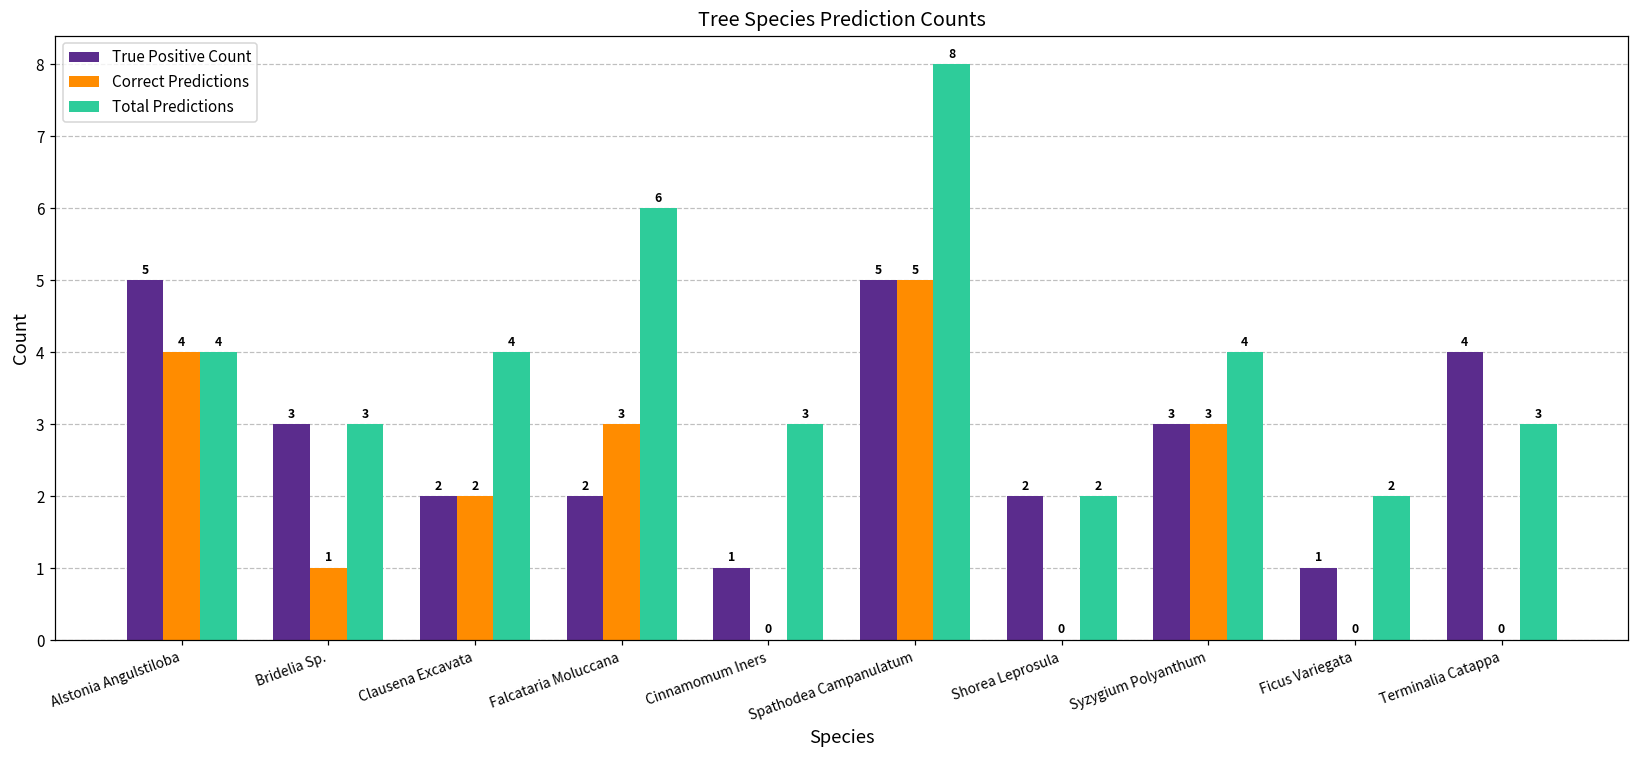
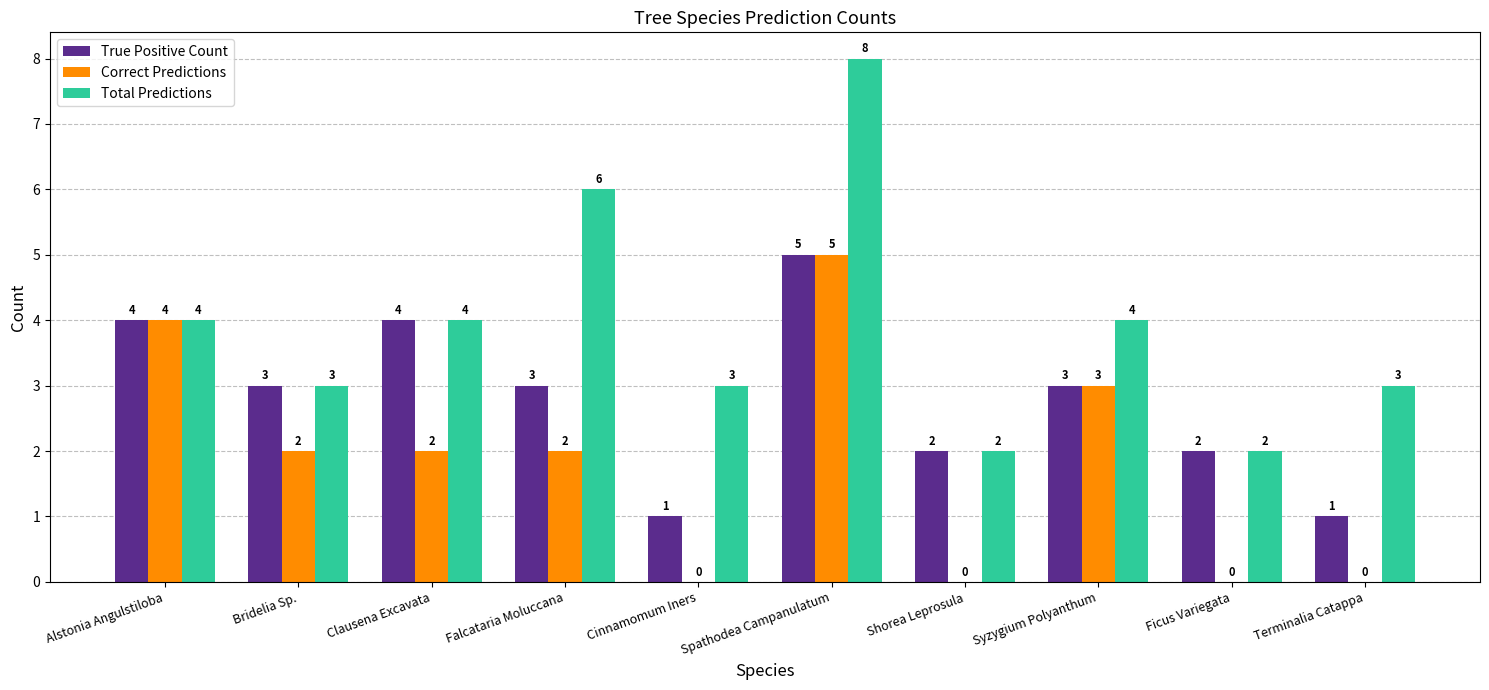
True Positive Count, Alstonia Angulstiloba: 5 -> 4
Correct Predictions, Bridelia Sp.: 1 -> 2
True Positive Count, Clausena Excavata: 2 -> 4
True Positive Count, Falcataria Moluccana: 2 -> 3
Correct Predictions, Falcataria Moluccana: 3 -> 2
True Positive Count, Ficus Variegata: 1 -> 2
True Positive Count, Terminalia Catappa: 4 -> 1
